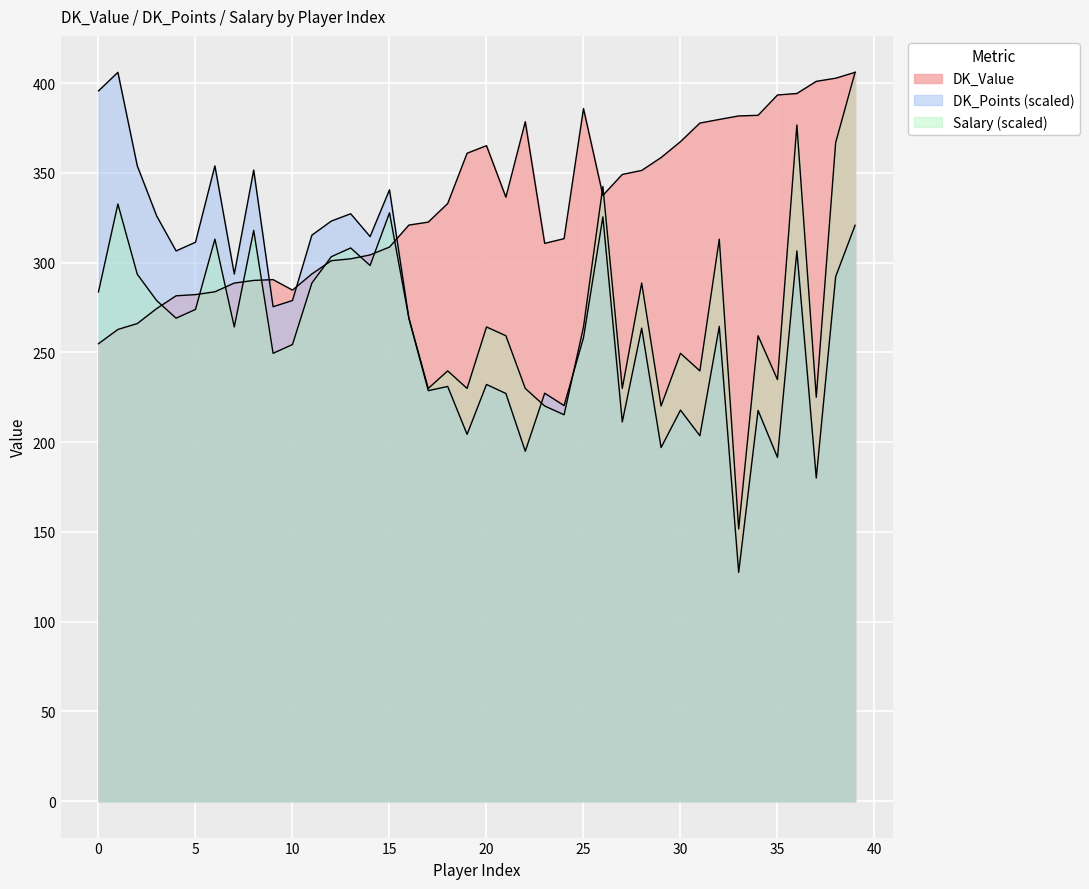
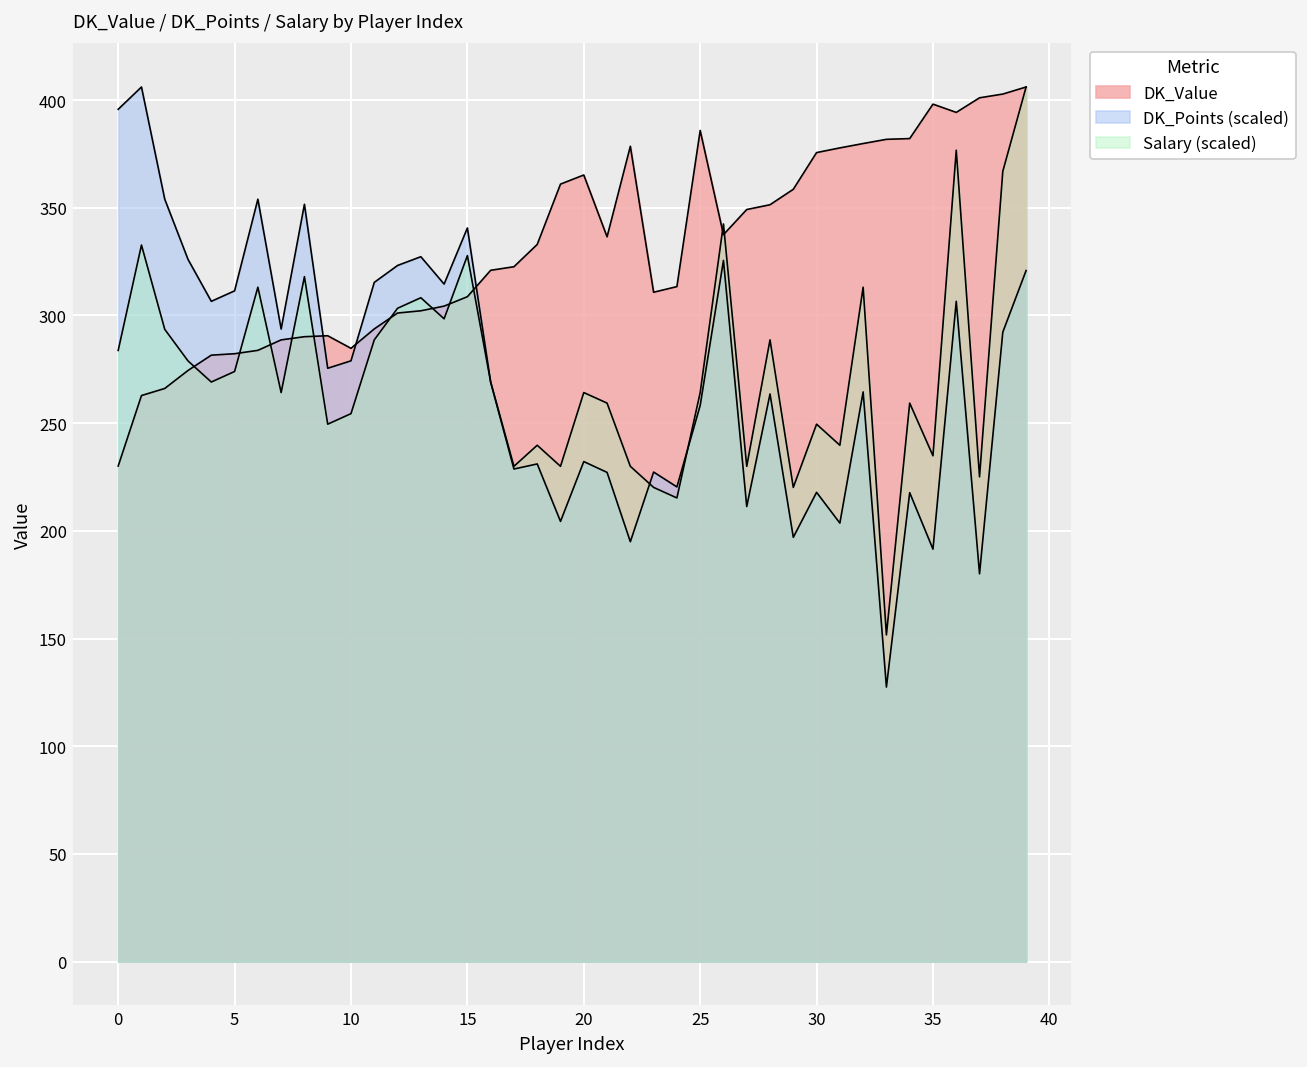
DK_Value, 0: 255 -> 230
DK_Value, 30: 367 -> 376
DK_Value, 35: 393 -> 398
